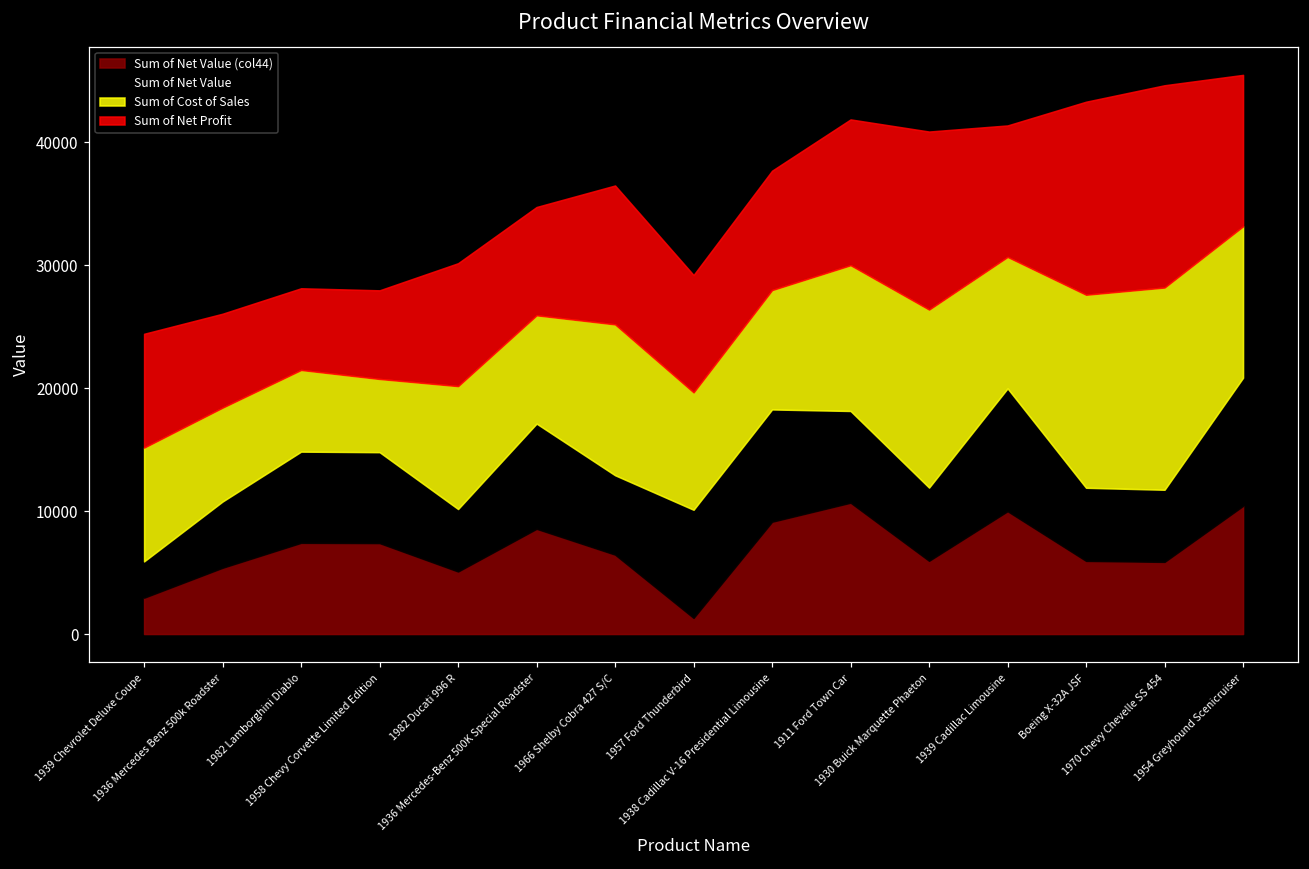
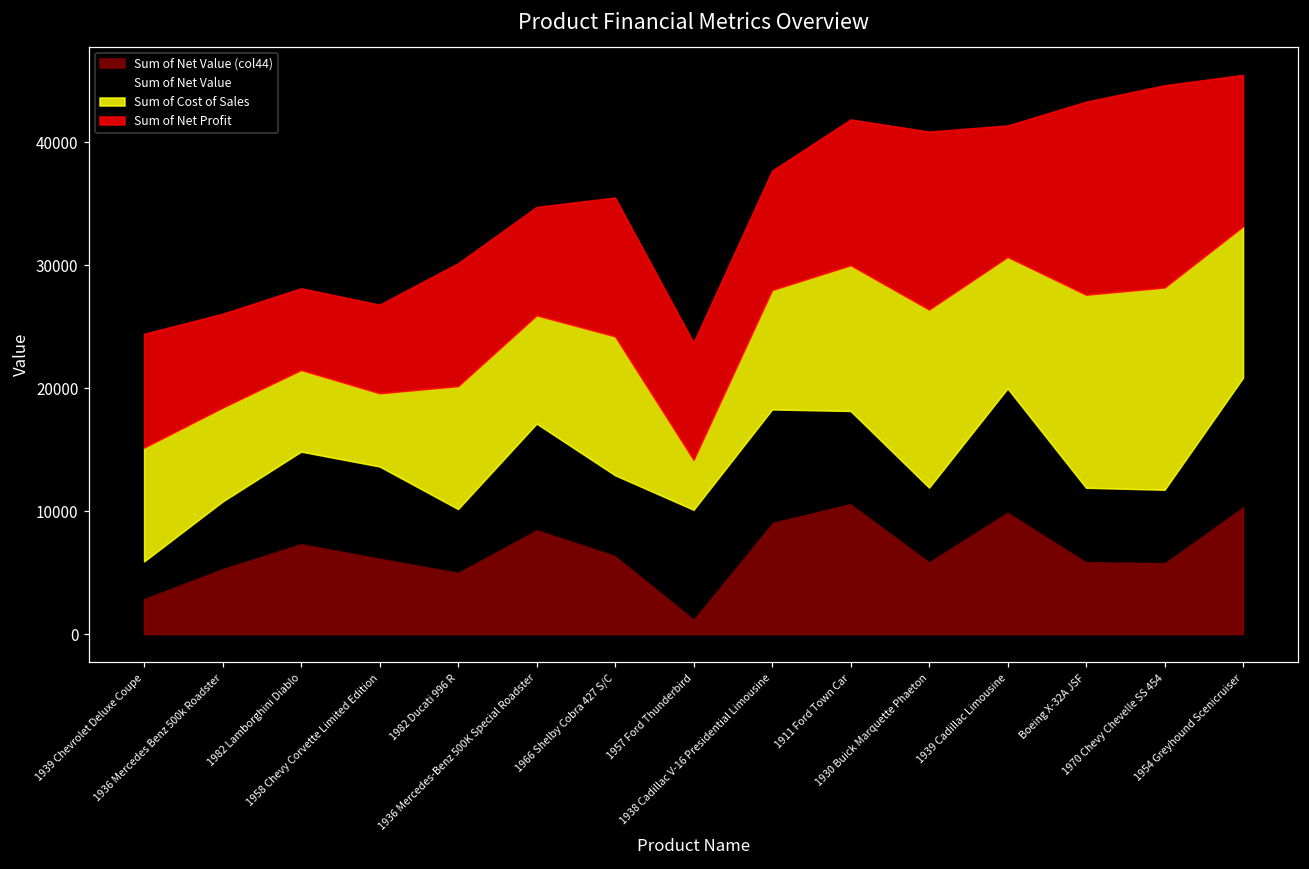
Sum of Net Value (col44), 1958 Chevy Corvette Limited Edition: 7400 -> 6200
Sum of Cost of Sales, 1966 Shelby Cobra 427 S/C: 12300 -> 11300
Sum of Cost of Sales, 1957 Ford Thunderbird: 9500 -> 4100
